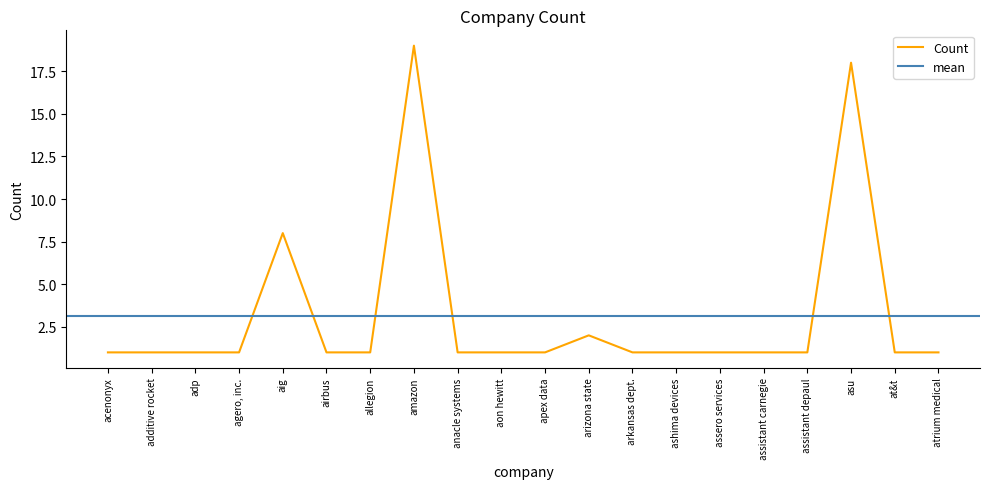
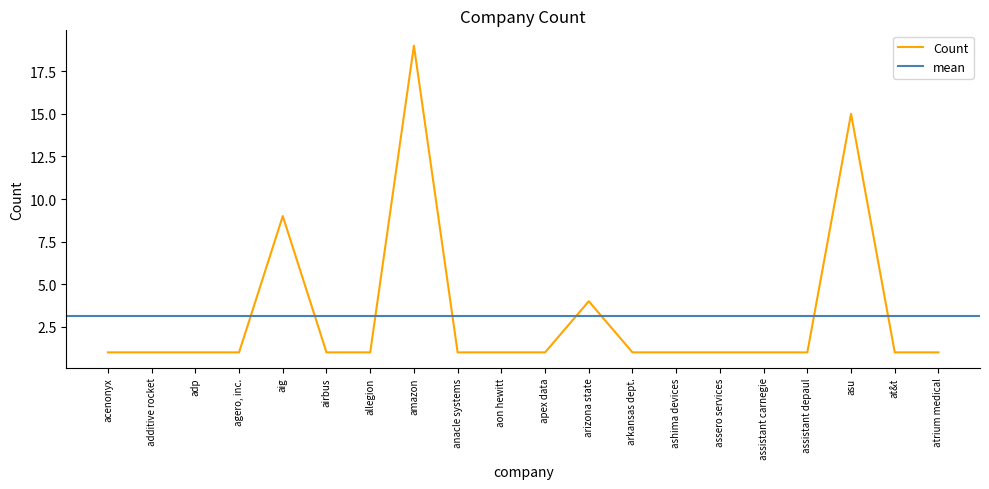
aig: 8 -> 9
arizona state: 2 -> 4
asu: 18 -> 15
